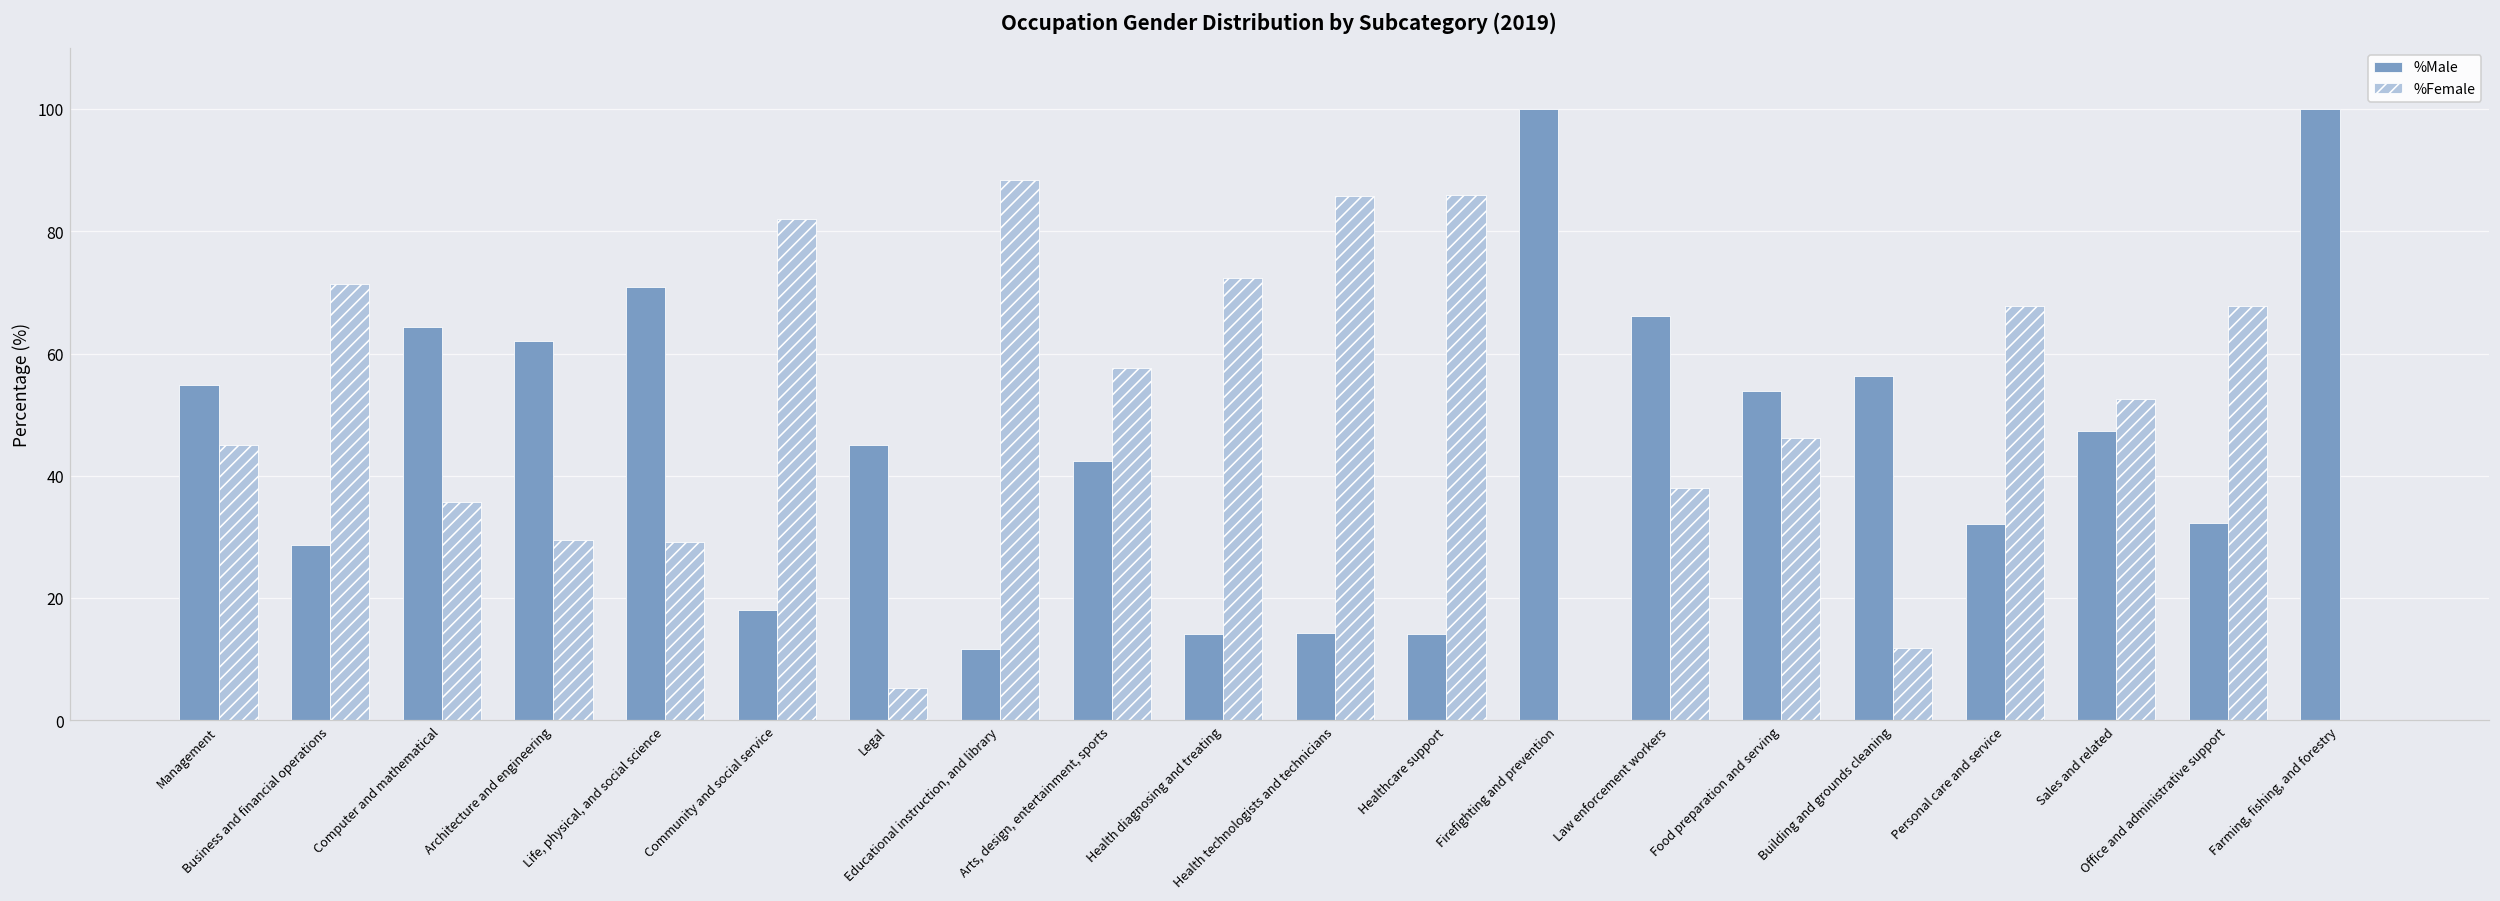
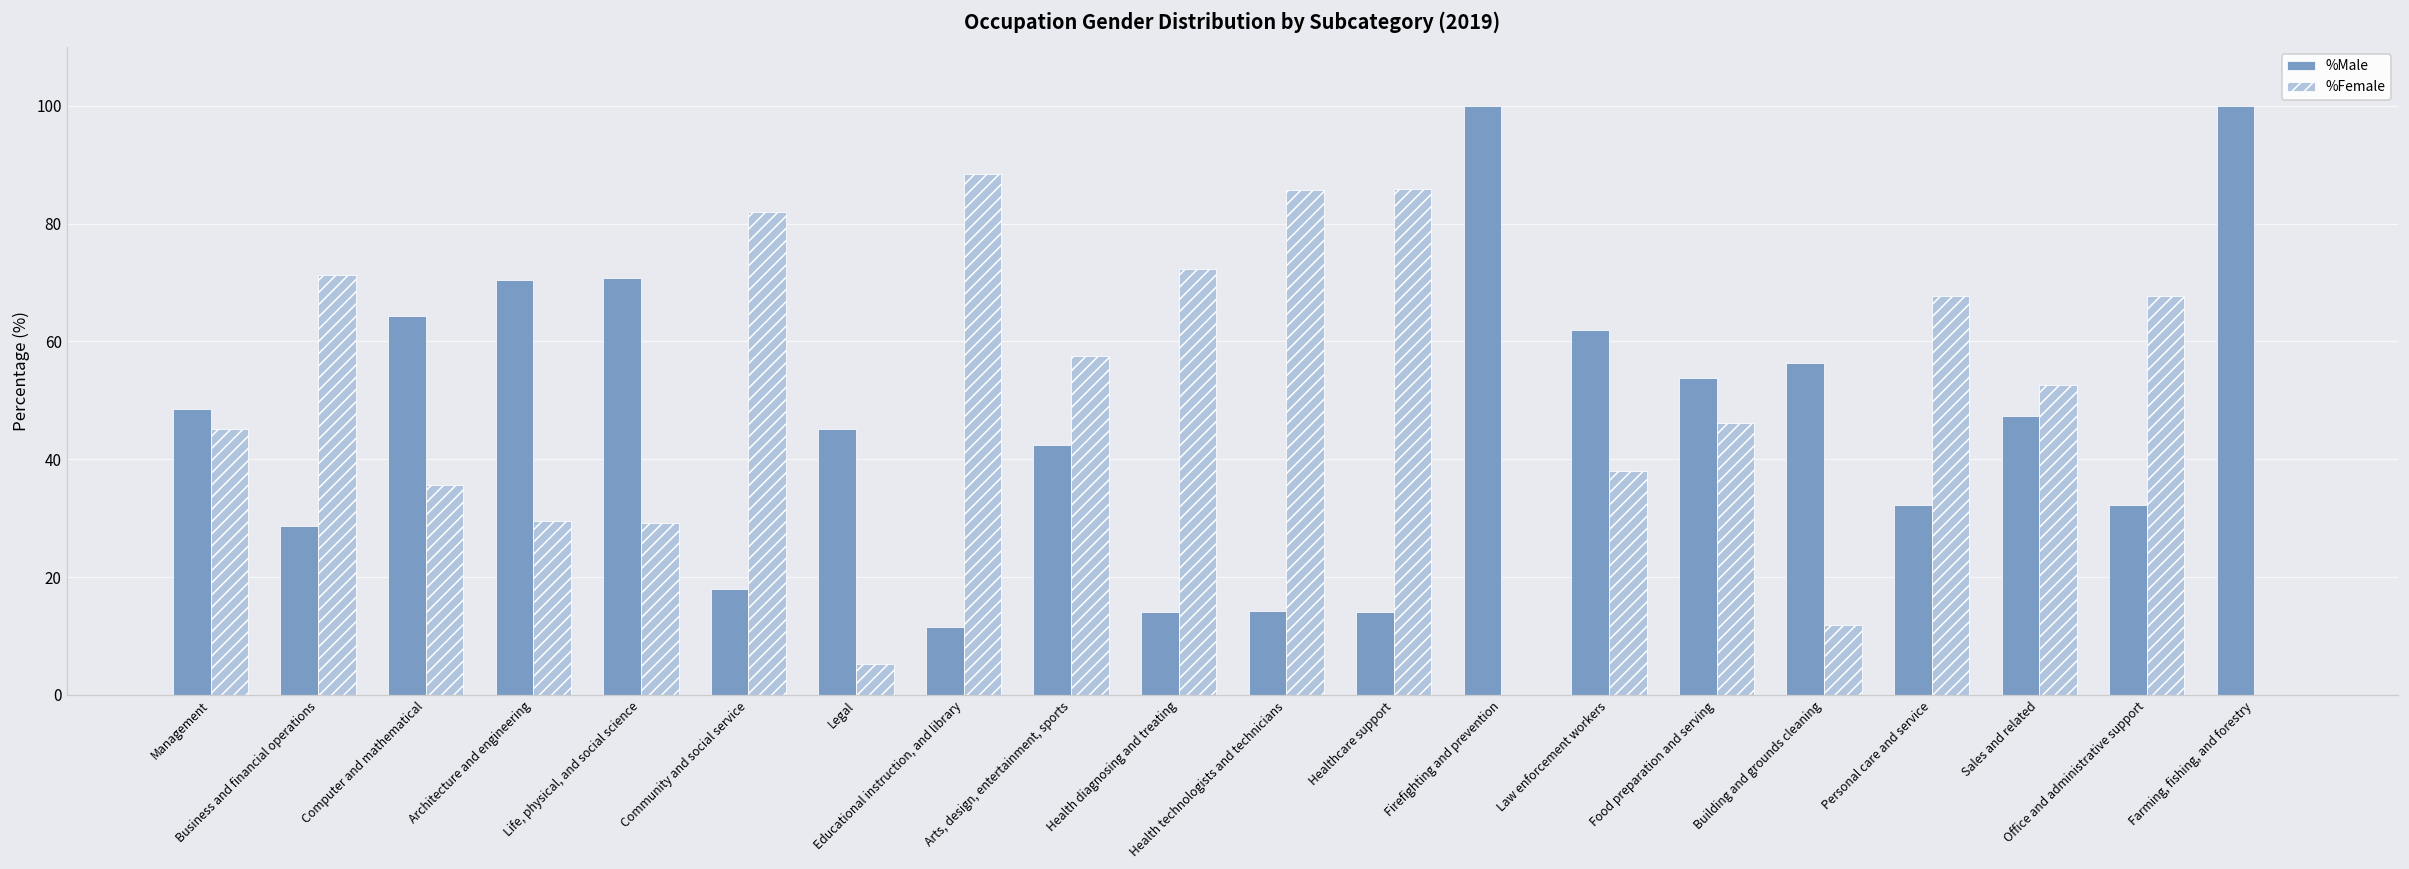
%Male, Management: 55 -> 49
%Male, Architecture and engineering: 62 -> 71
%Male, Law enforcement workers: 66 -> 62
